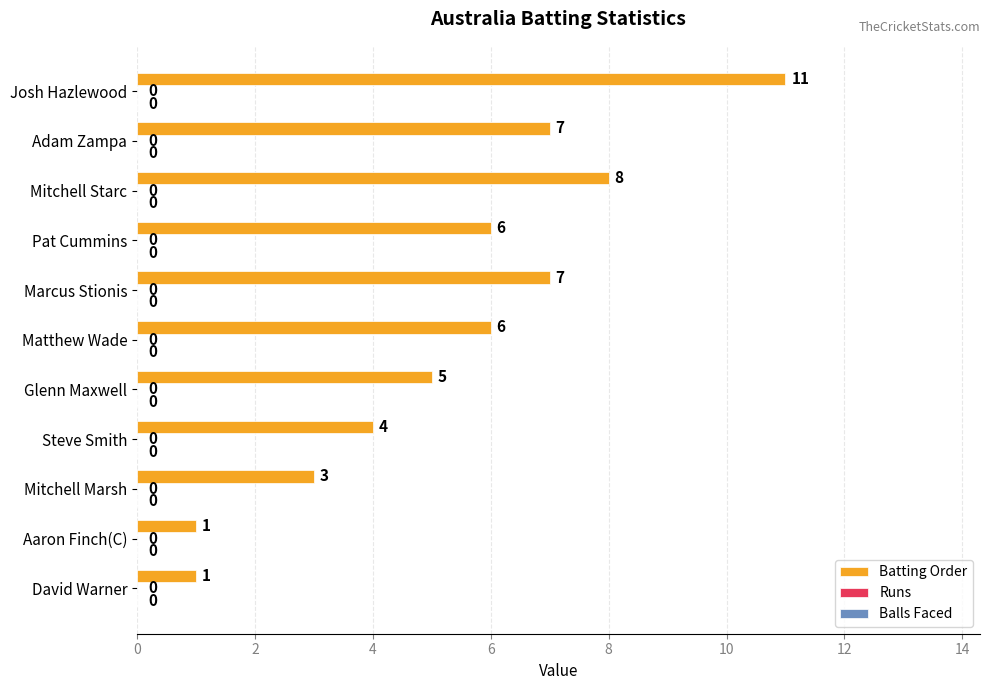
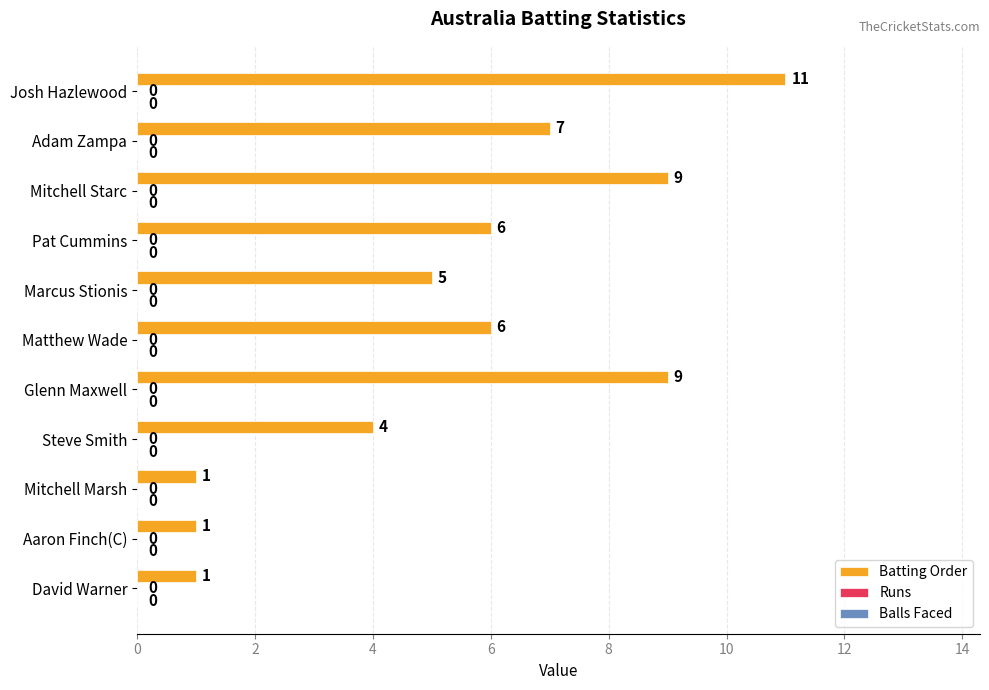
Batting Order, Mitchell Starc: 8 -> 9
Batting Order, Marcus Stionis: 7 -> 5
Batting Order, Glenn Maxwell: 5 -> 9
Batting Order, Mitchell Marsh: 3 -> 1
